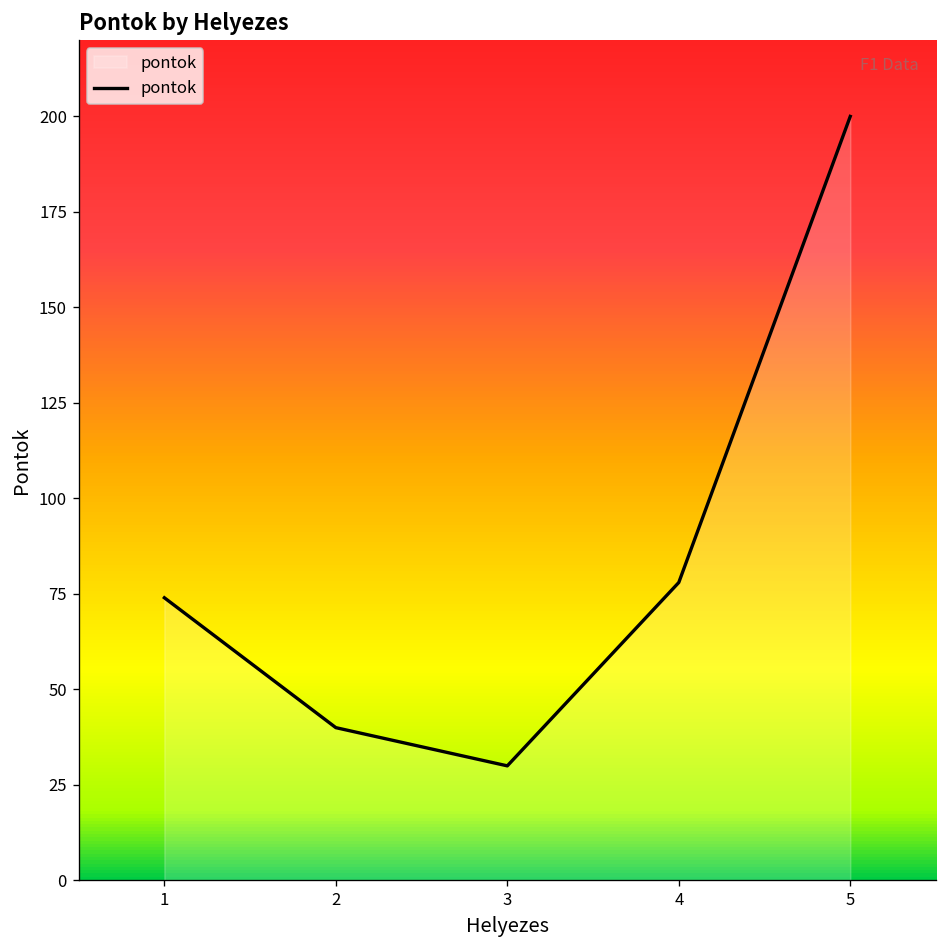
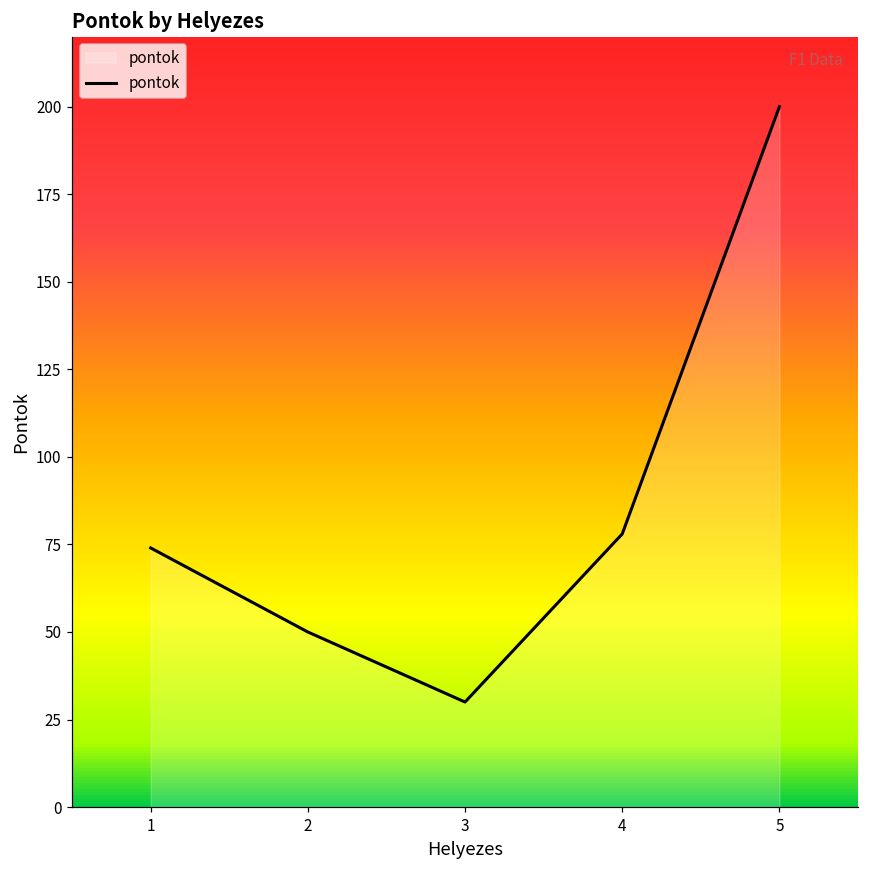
2: 40 -> 50
